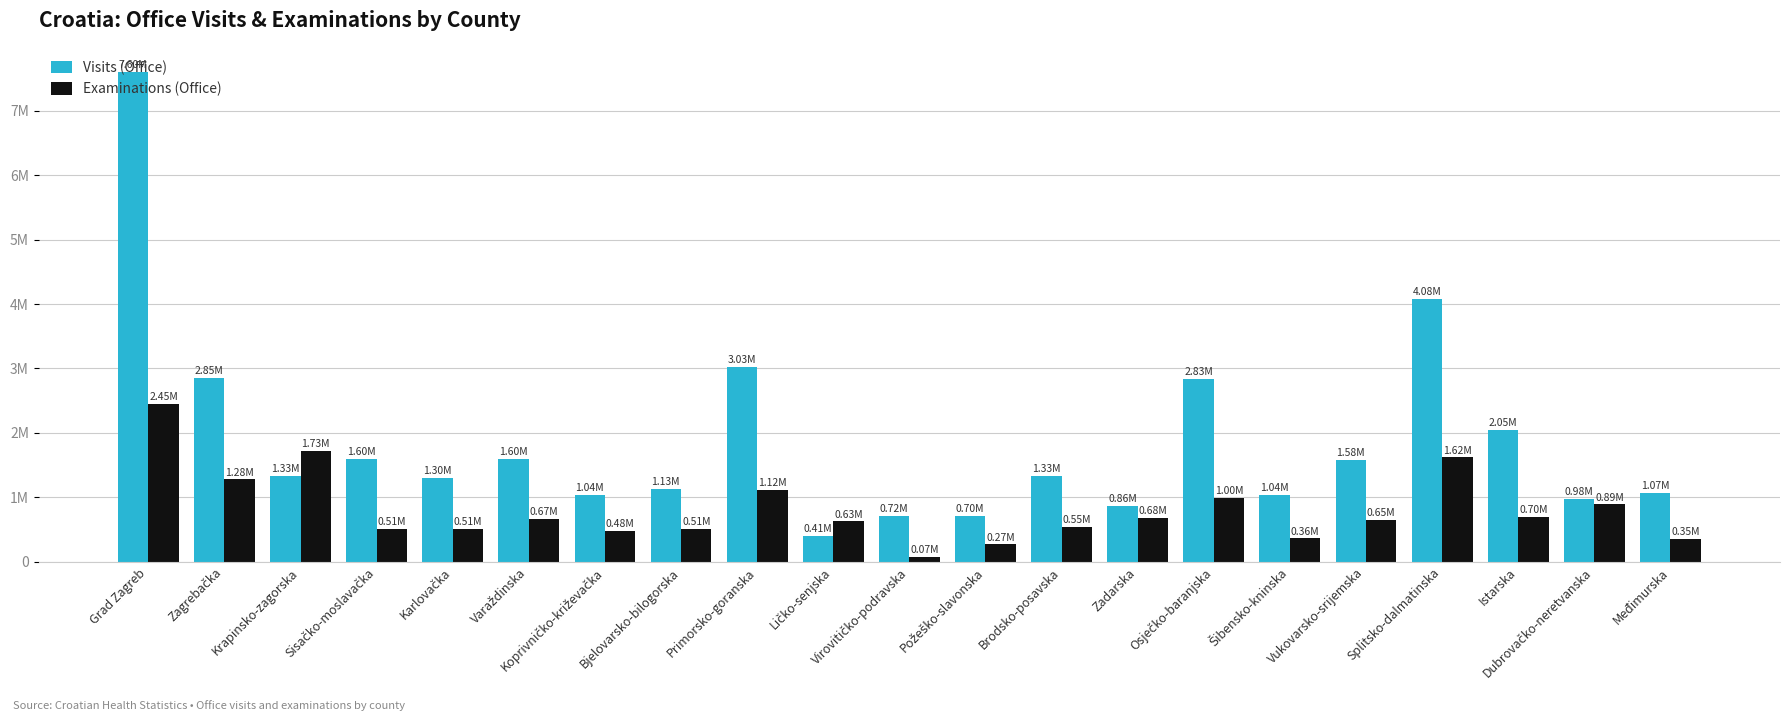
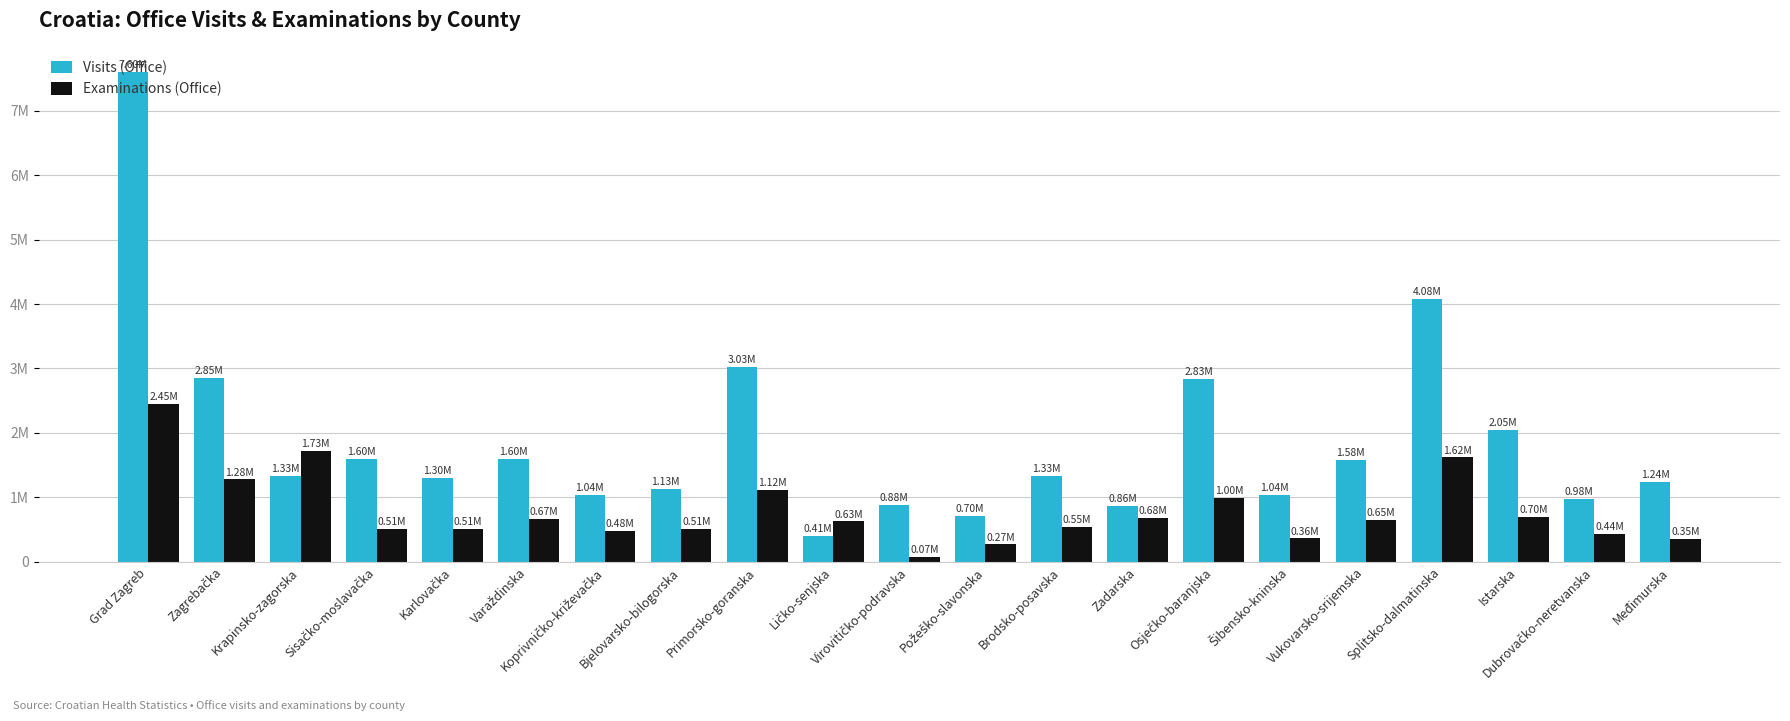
Visits (Office), Virovitičko-podravska: 0.72M -> 0.88M
Examinations (Office), Dubrovačko-neretvanska: 0.89M -> 0.44M
Visits (Office), Međimurska: 1.07M -> 1.24M
